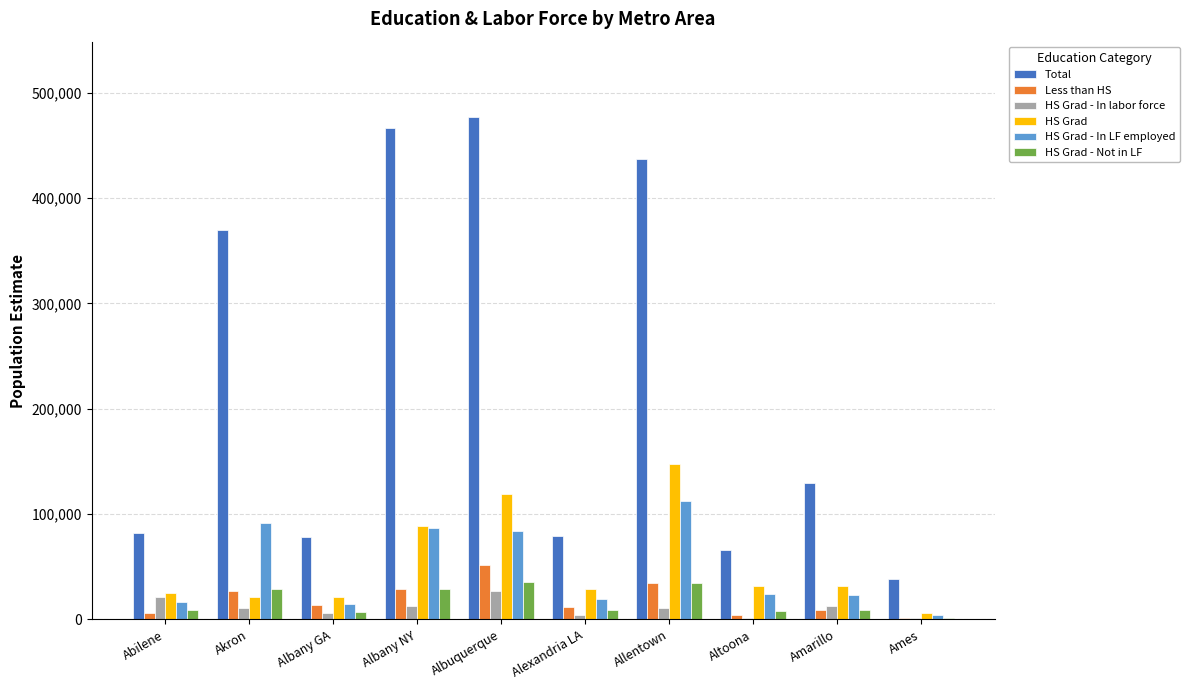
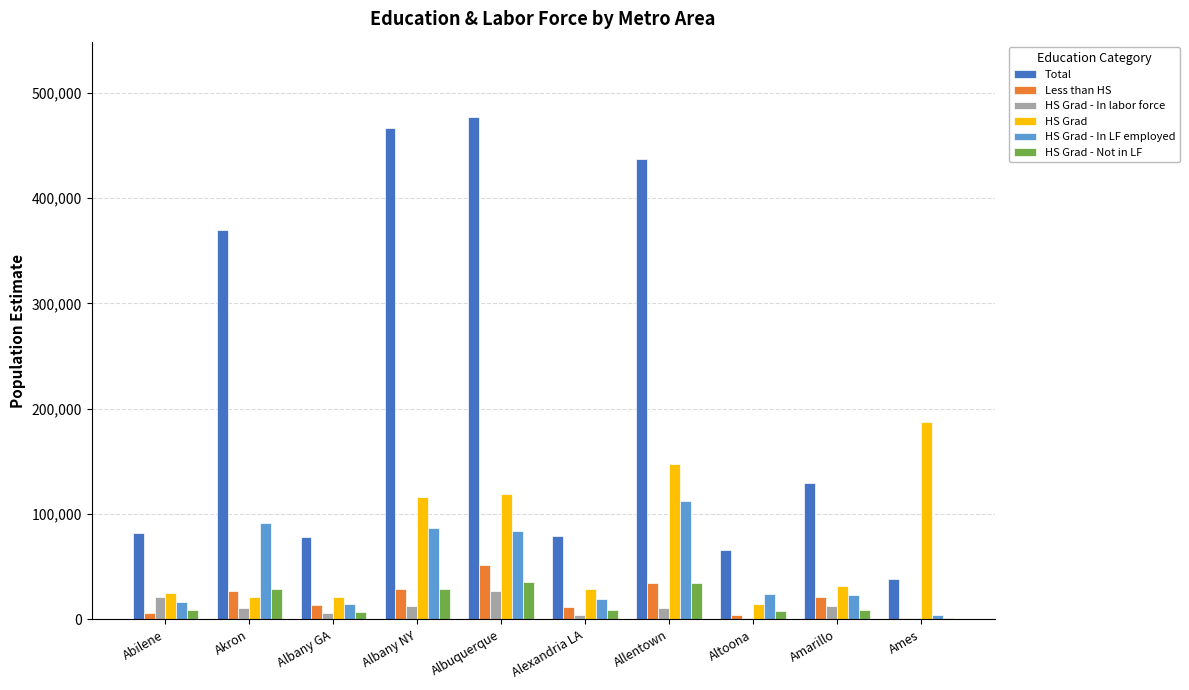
HS Grad, Albany NY: 88,000 -> 116,000
HS Grad, Altoona: 32,000 -> 15,000
Less than HS, Amarillo: 9,000 -> 21,000
HS Grad, Ames: 6,000 -> 187,000
